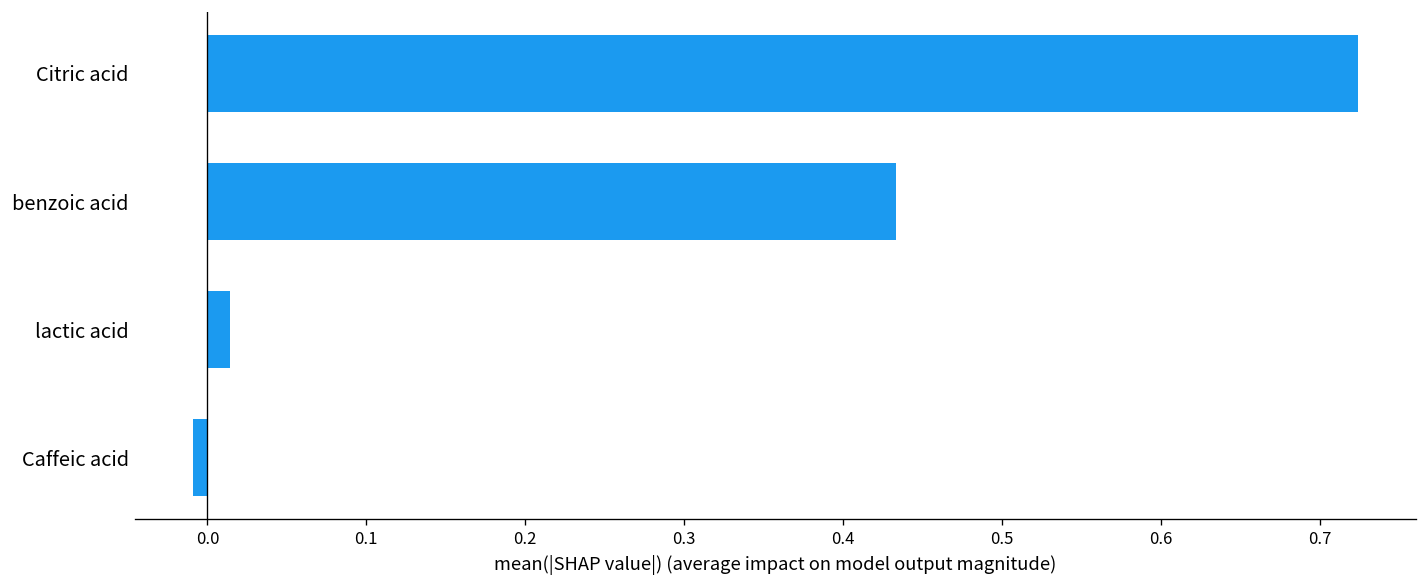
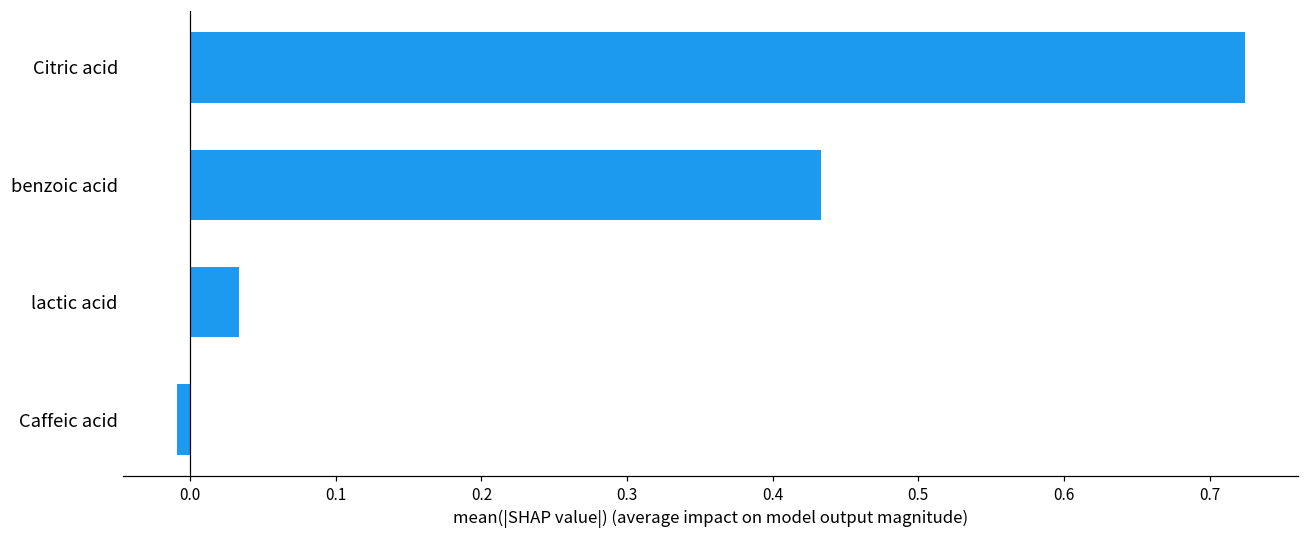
lactic acid: 0.014 -> 0.033
